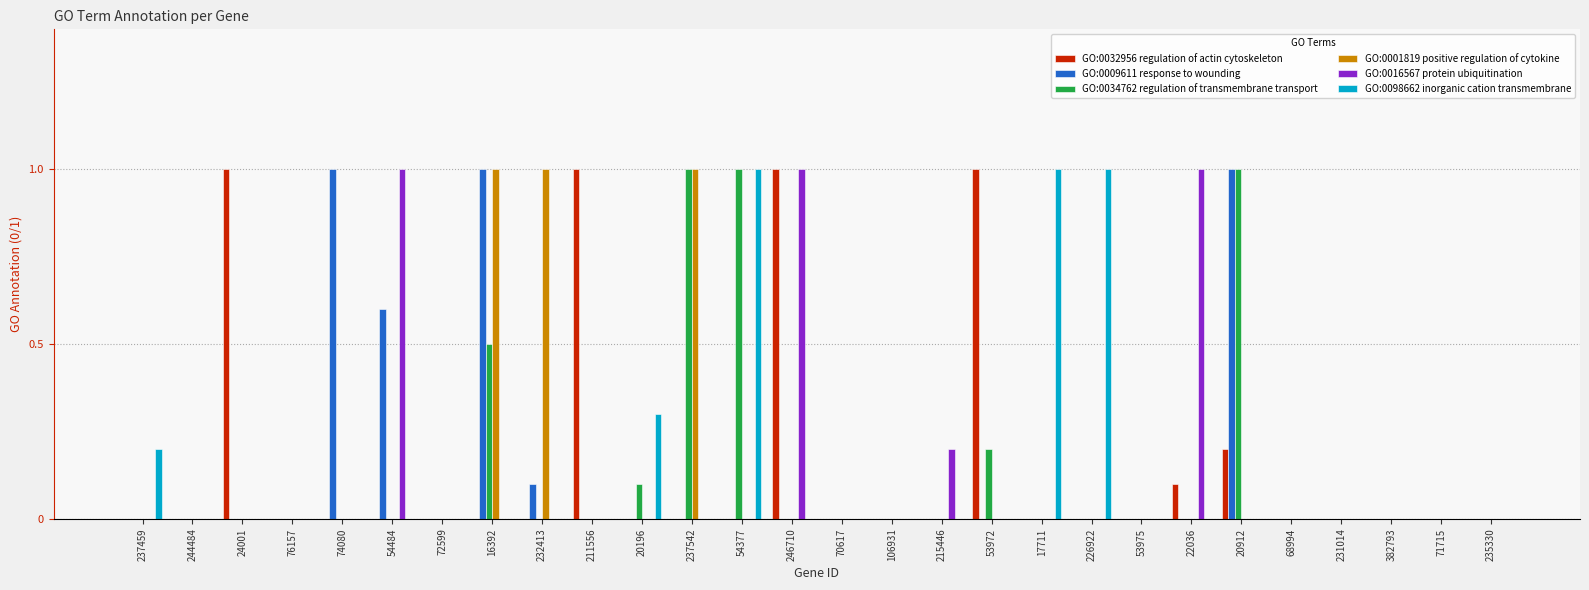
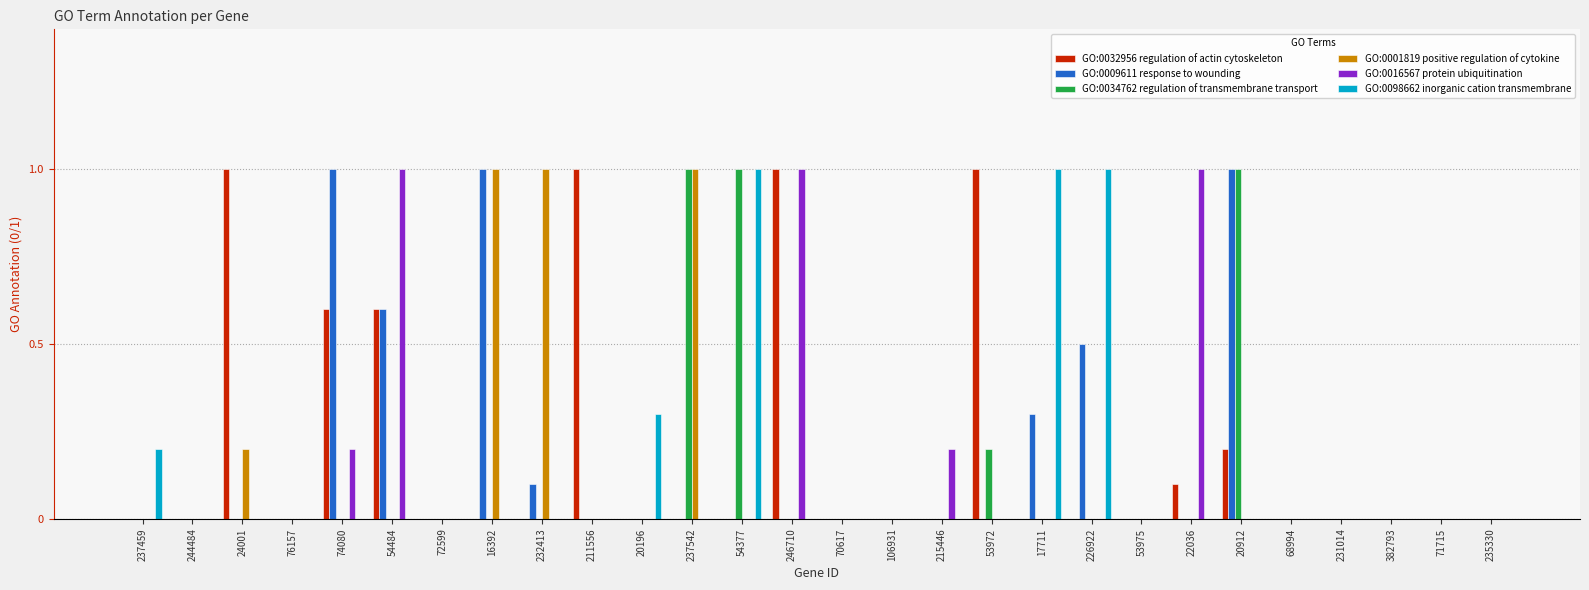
GO:0001819 positive regulation of cytokine, 24001: 0.0 -> 0.2
GO:0032956 regulation of actin cytoskeleton, 74080: 0.0 -> 0.6
GO:0016567 protein ubiquitination, 74080: 0.0 -> 0.2
GO:0032956 regulation of actin cytoskeleton, 54484: 0.0 -> 0.6
GO:0034762 regulation of transmembrane transport, 16392: 0.5 -> 0.0
GO:0034762 regulation of transmembrane transport, 20196: 0.1 -> 0.0
GO:0009611 response to wounding, 17711: 0.0 -> 0.3
GO:0009611 response to wounding, 226922: 0.0 -> 0.5
